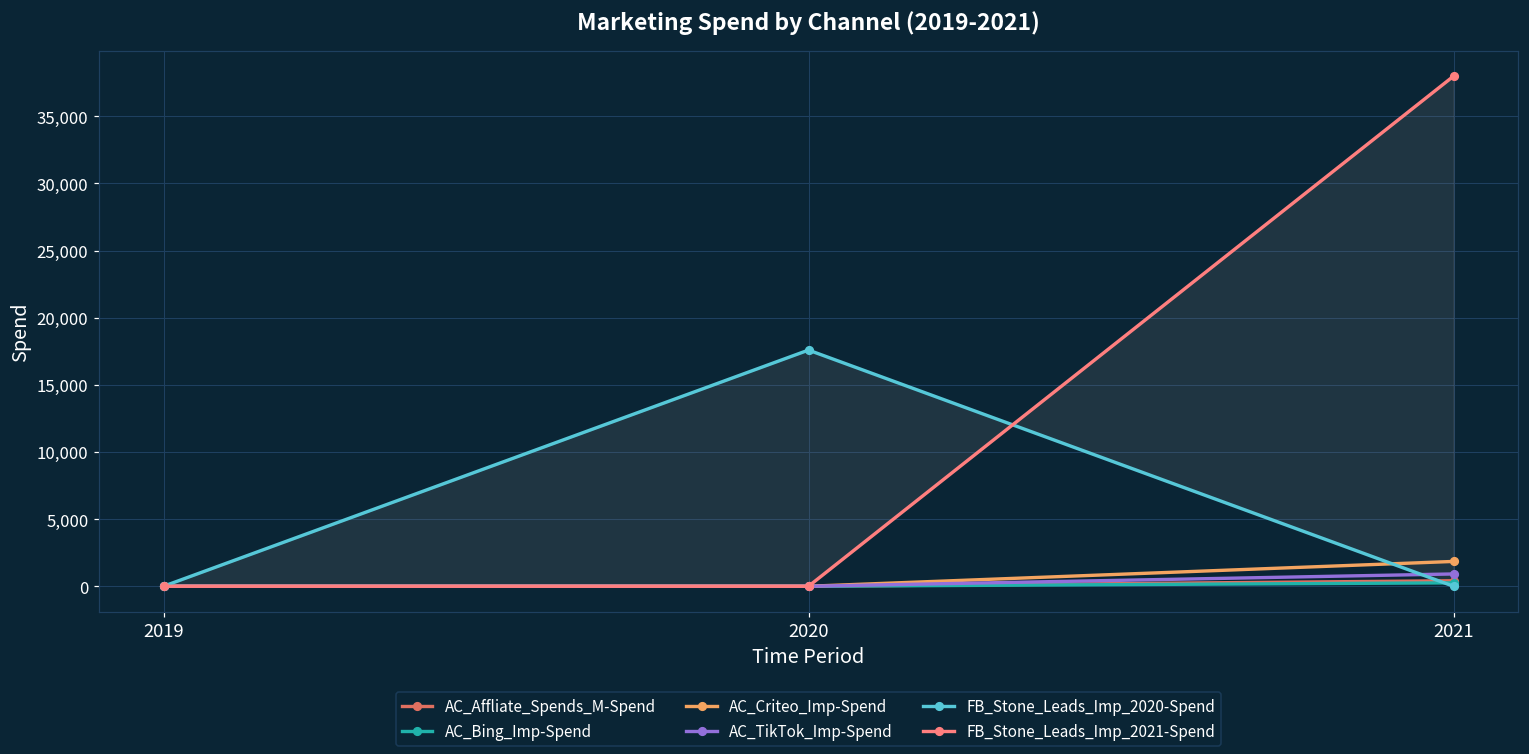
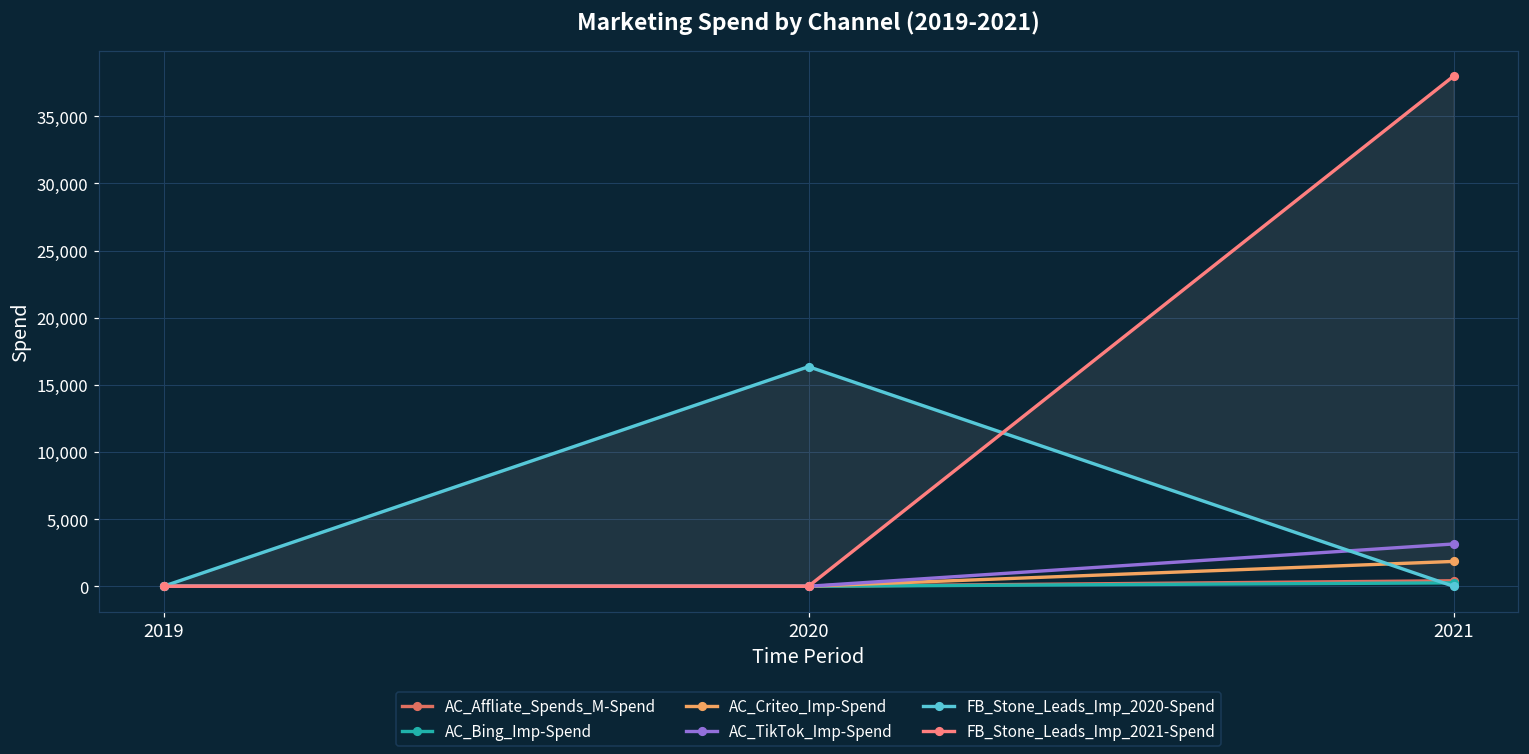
FB_Stone_Leads_Imp_2020-Spend, 2020: 17,600 -> 16,400
AC_TikTok_Imp-Spend, 2021: 900 -> 3,100
